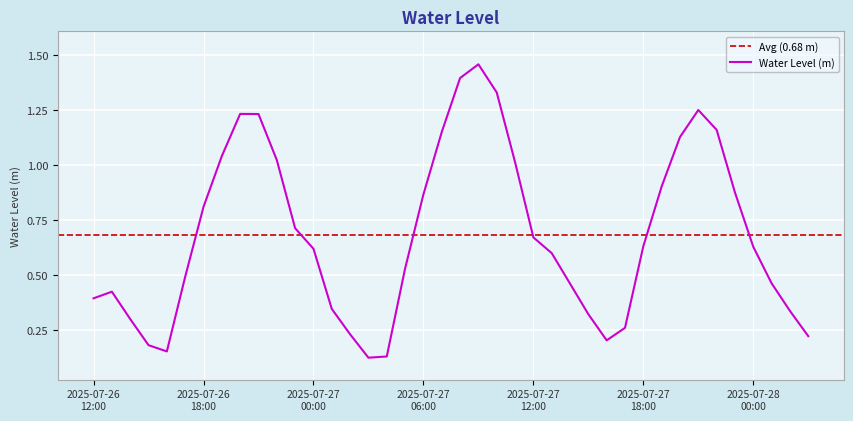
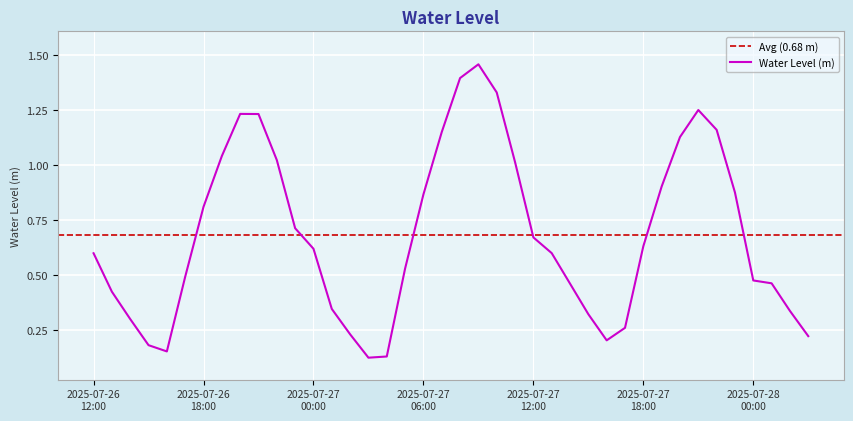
2025-07-26 12:00: 0.39 -> 0.60
2025-07-28 00:00: 0.63 -> 0.47
